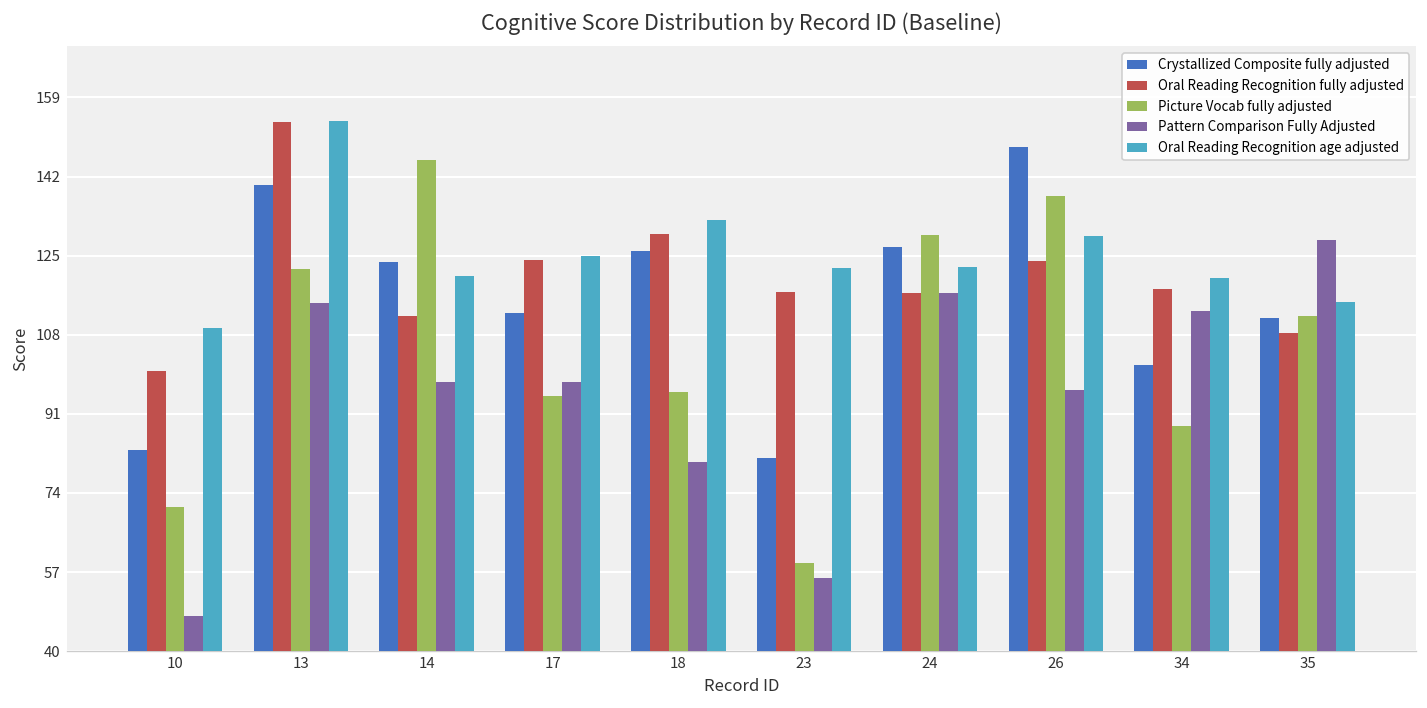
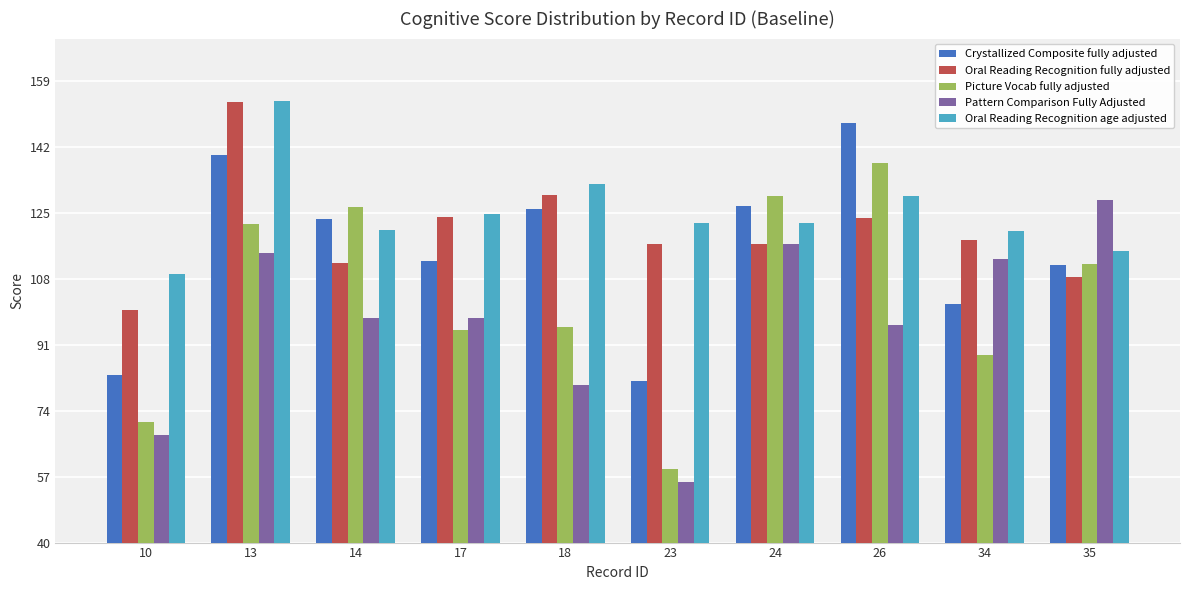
Pattern Comparison Fully Adjusted, 10: 48 -> 68
Picture Vocab fully adjusted, 14: 146 -> 127
